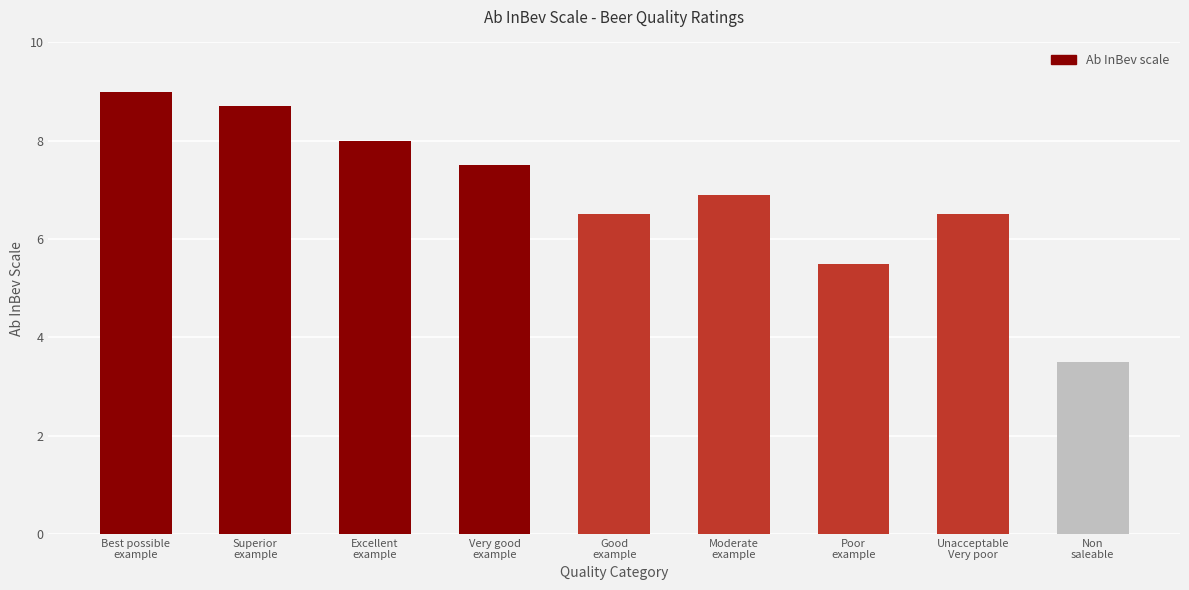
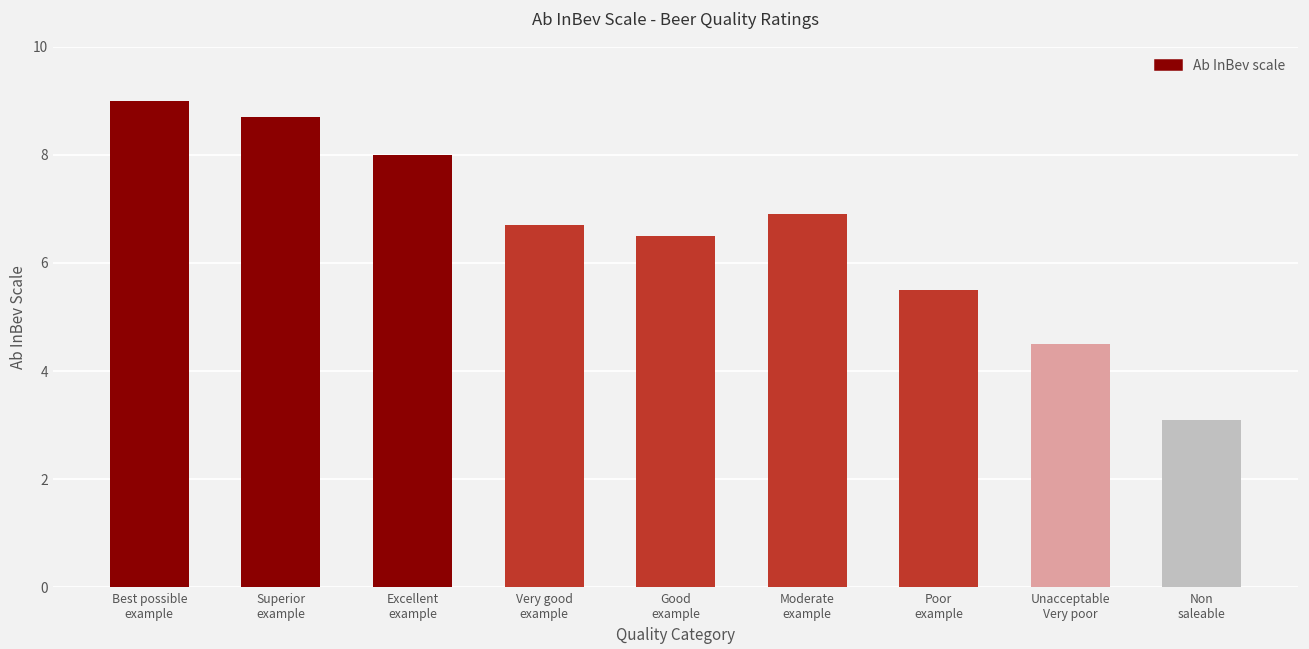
Very good example: 7.5 -> 6.7
Unacceptable Very poor: 6.5 -> 4.5
Non saleable: 3.5 -> 3.1
